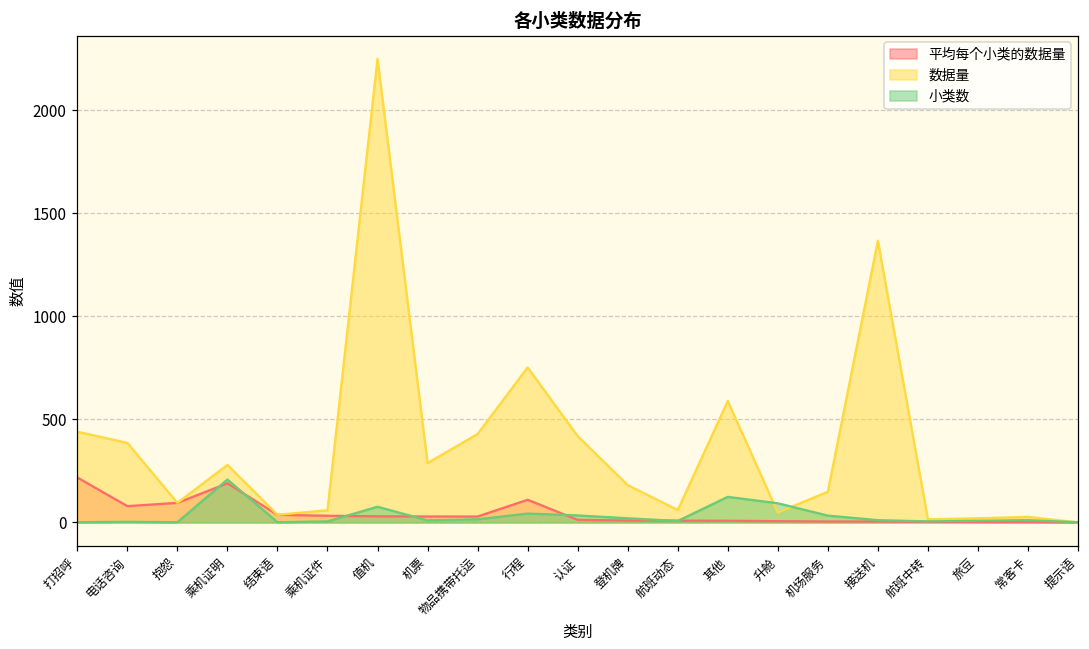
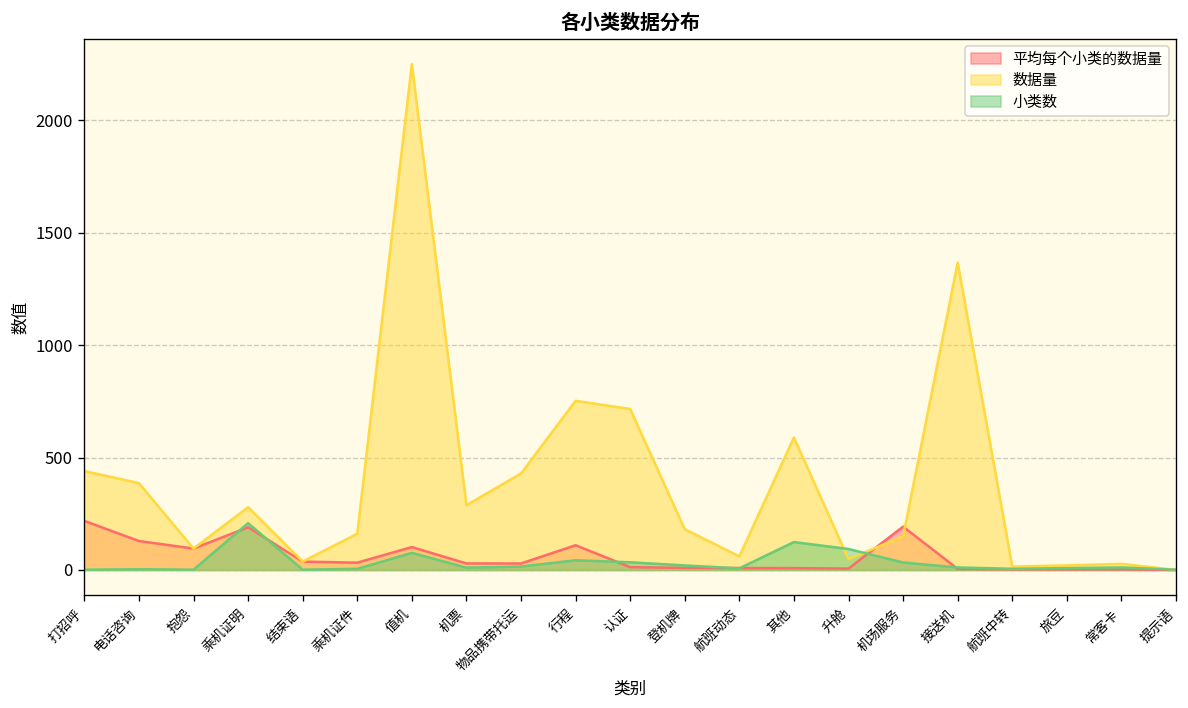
平均每个小类的数据量, 电话咨询: 80 -> 130
数据量, 乘机证件: 60 -> 160
平均每个小类的数据量, 值机: 30 -> 100
数据量, 认证: 420 -> 720
平均每个小类的数据量, 机场服务: 0 -> 190
